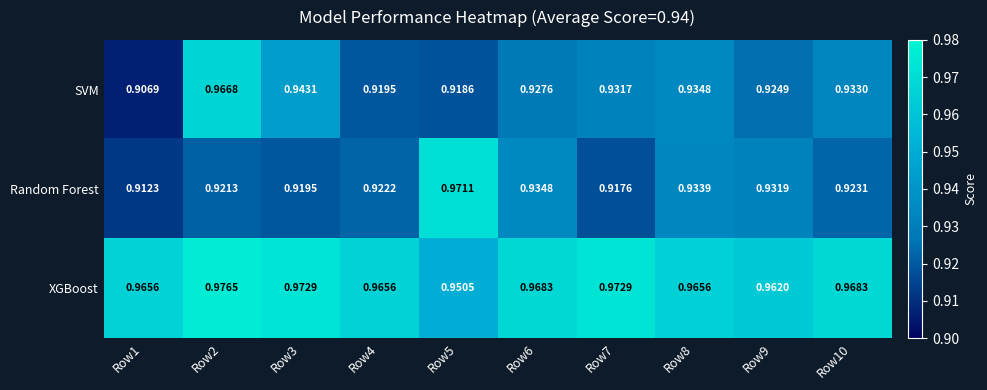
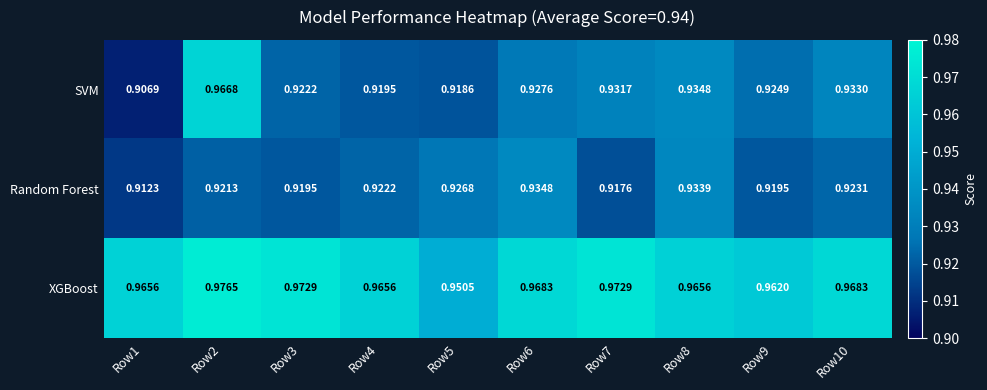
SVM, Row3: 0.9431 -> 0.9222
Random Forest, Row5: 0.9711 -> 0.9268
Random Forest, Row9: 0.9319 -> 0.9195
